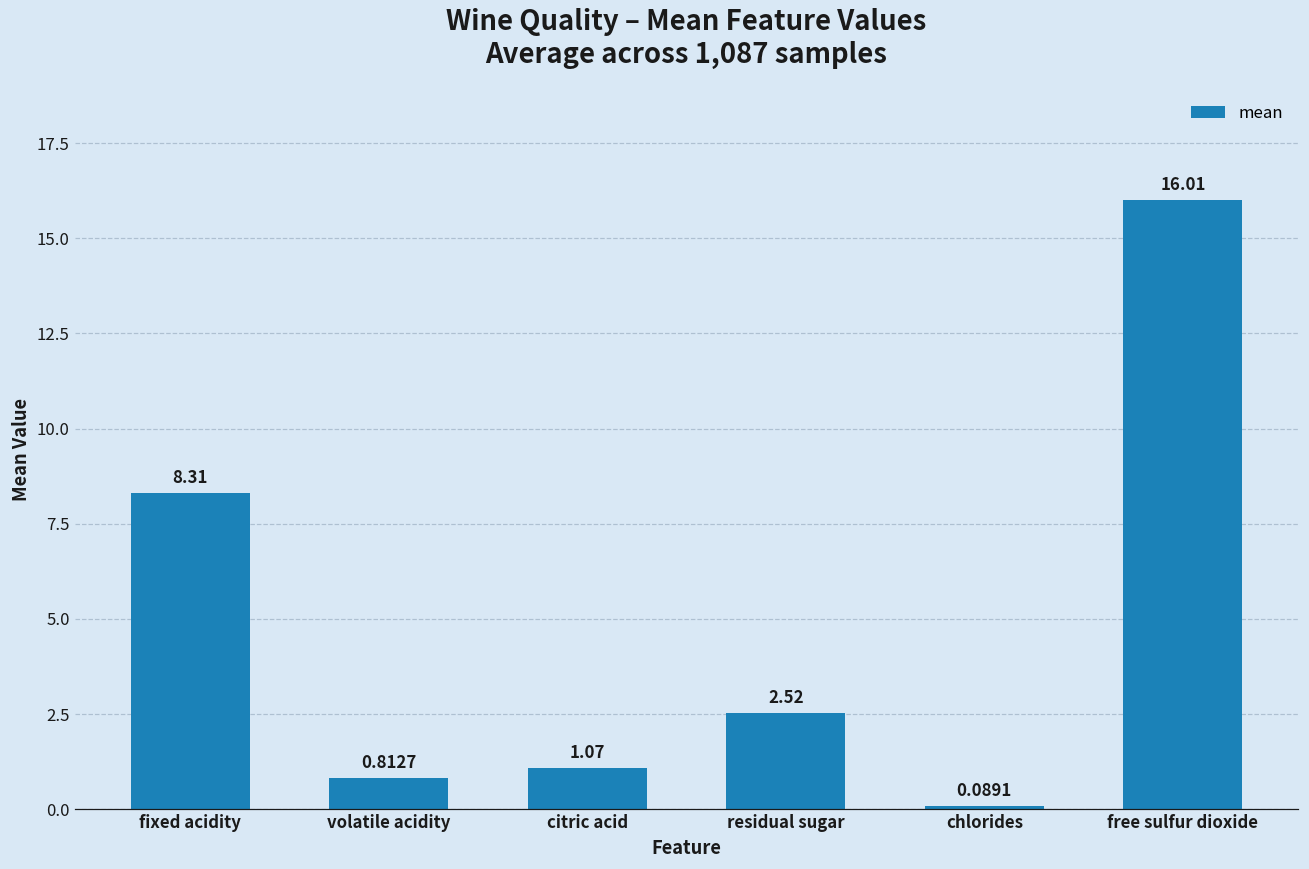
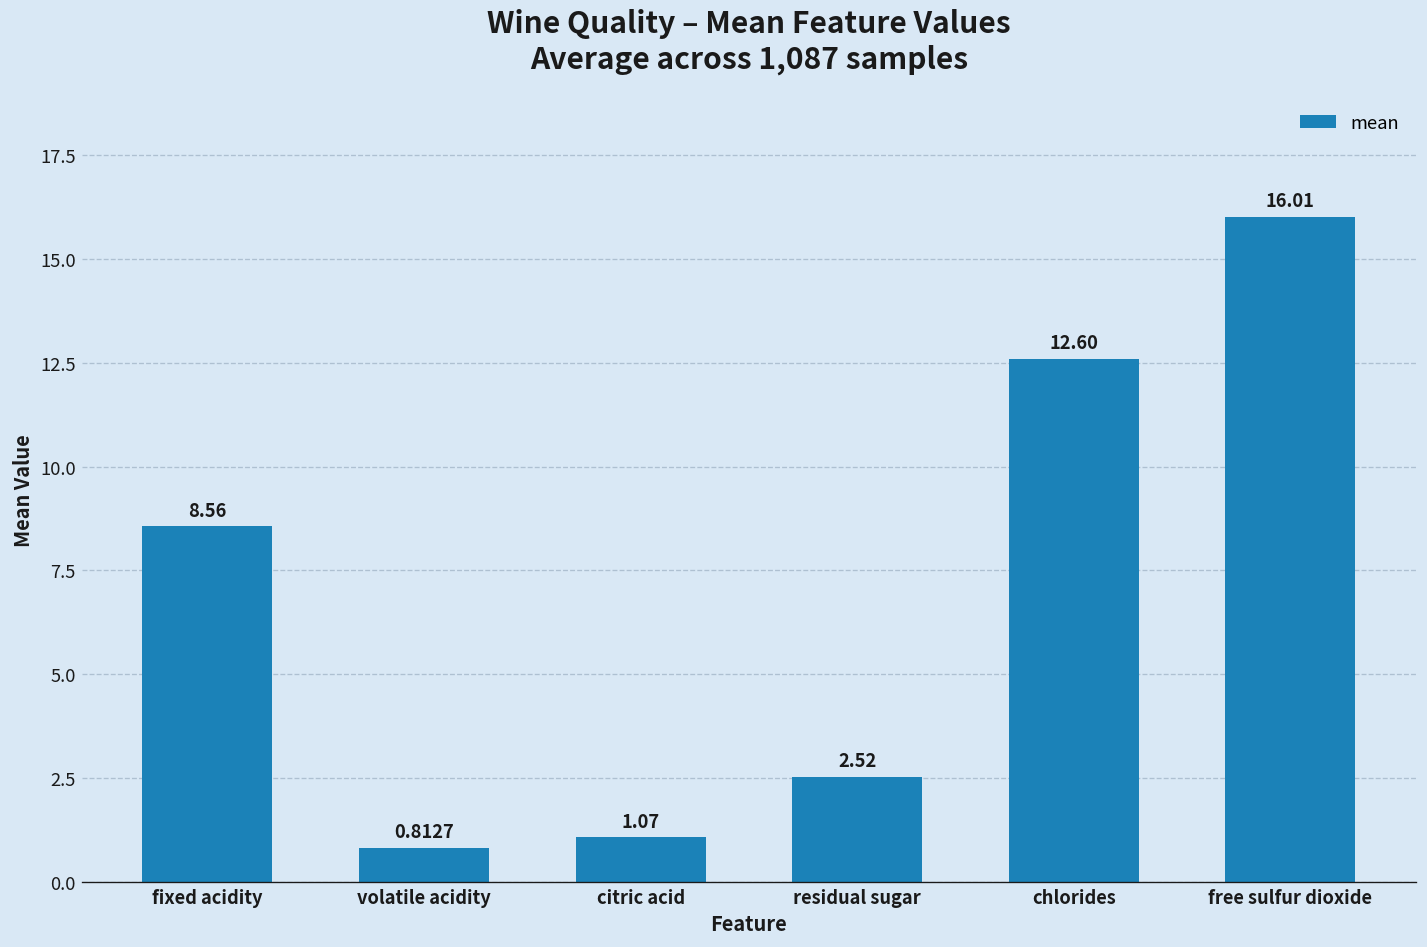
fixed acidity: 8.31 -> 8.56
chlorides: 0.0891 -> 12.60
